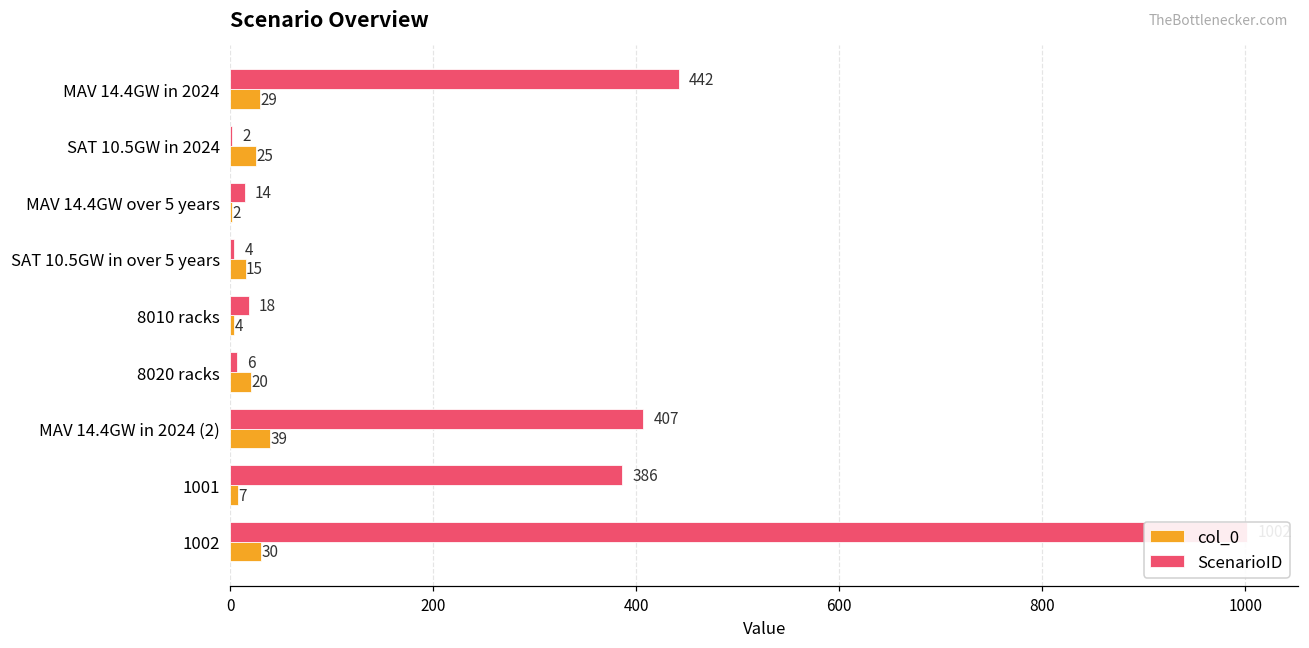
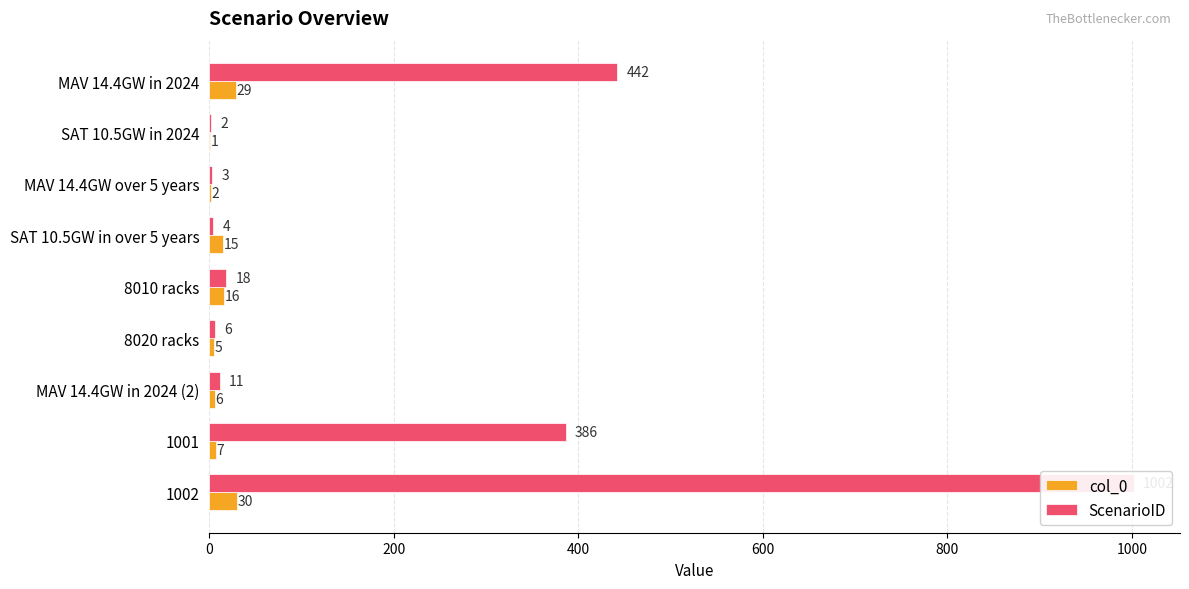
col_0, SAT 10.5GW in 2024: 25 -> 1
ScenarioID, MAV 14.4GW over 5 years: 14 -> 3
col_0, 8010 racks: 4 -> 16
col_0, 8020 racks: 20 -> 5
ScenarioID, MAV 14.4GW in 2024 (2): 407 -> 11
col_0, MAV 14.4GW in 2024 (2): 39 -> 6
